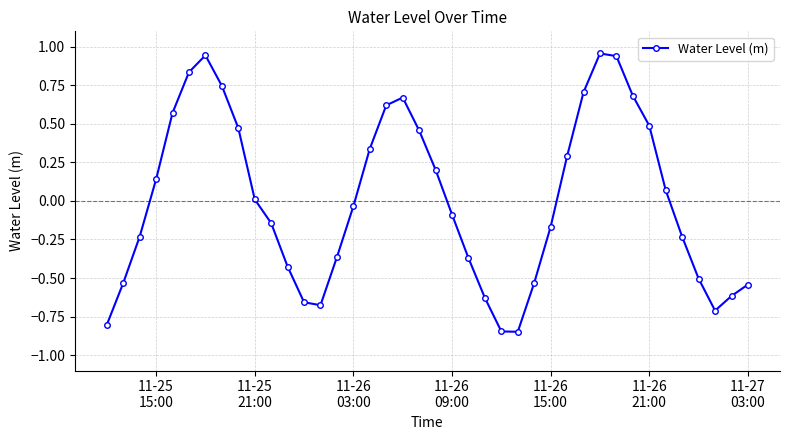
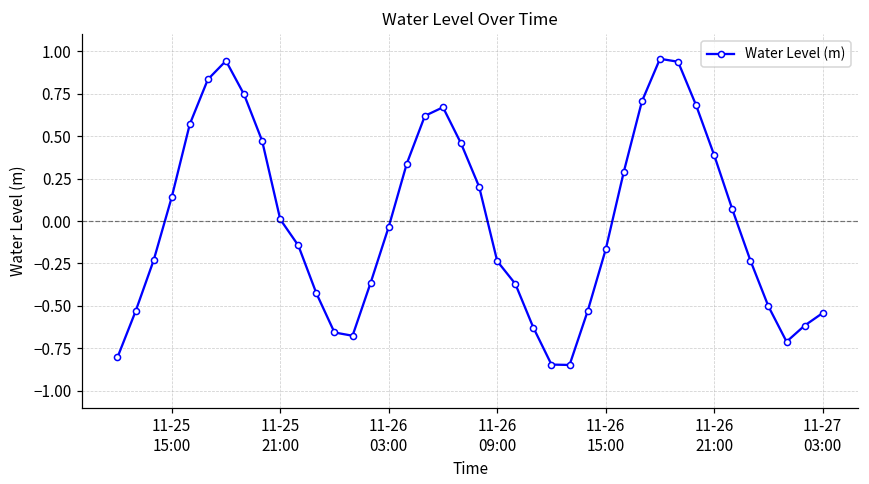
11-26 09:00: -0.09 -> -0.24
11-26 21:00: 0.49 -> 0.39
